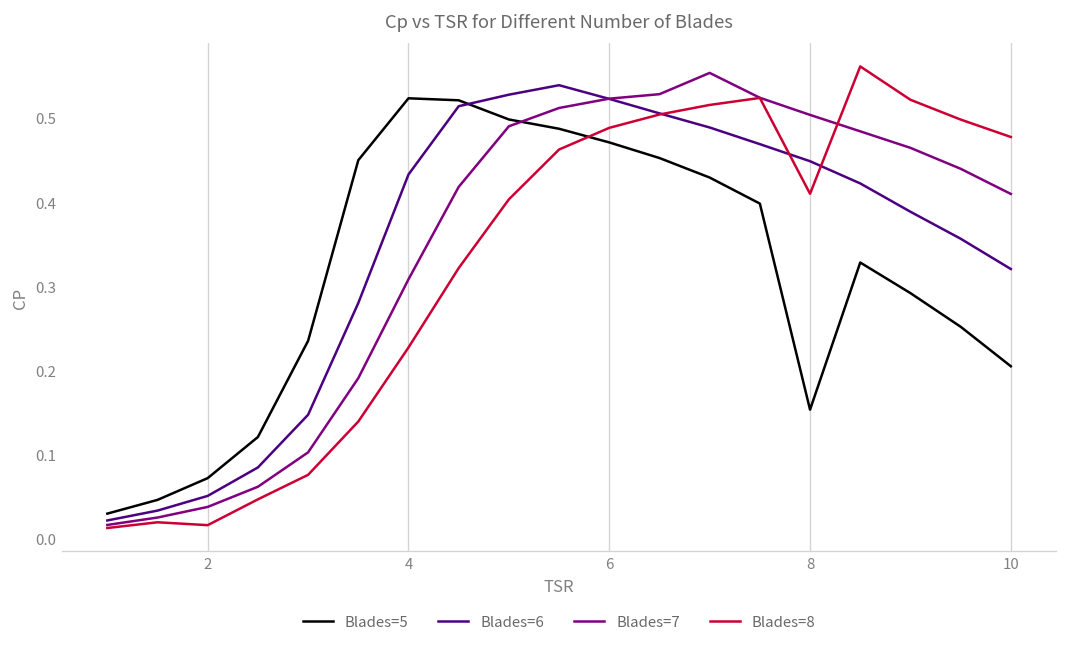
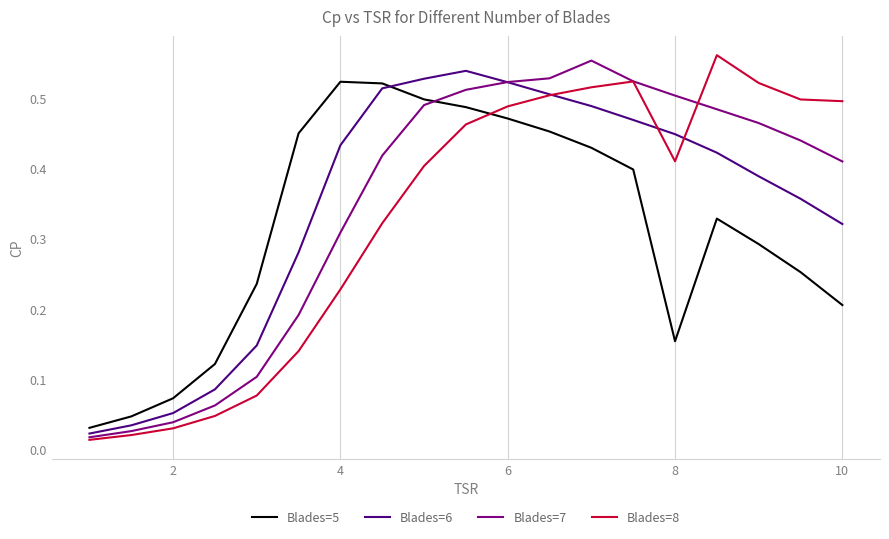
Blades=8, 2: 0.02 -> 0.03
Blades=8, 10: 0.48 -> 0.50
